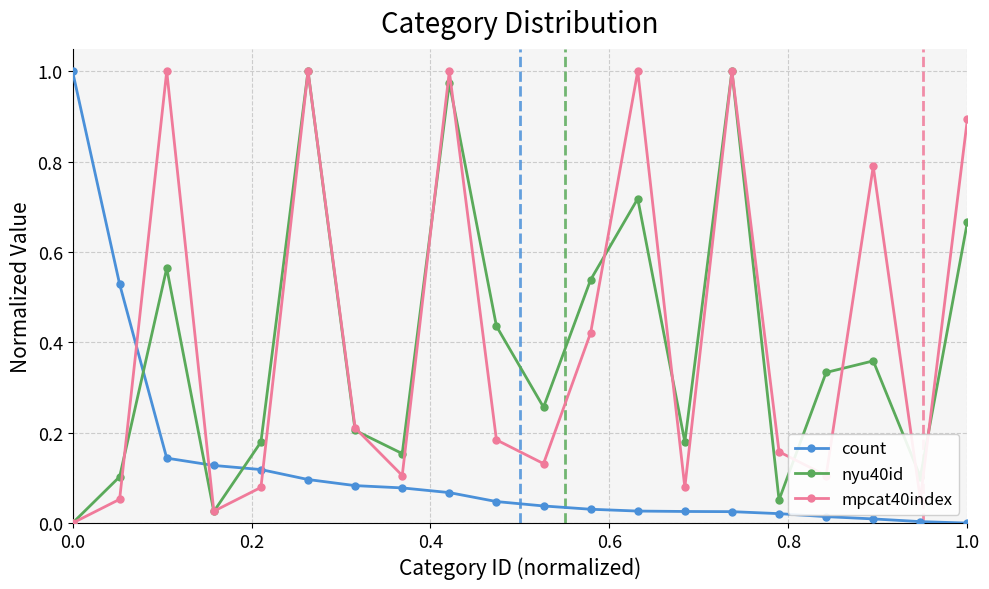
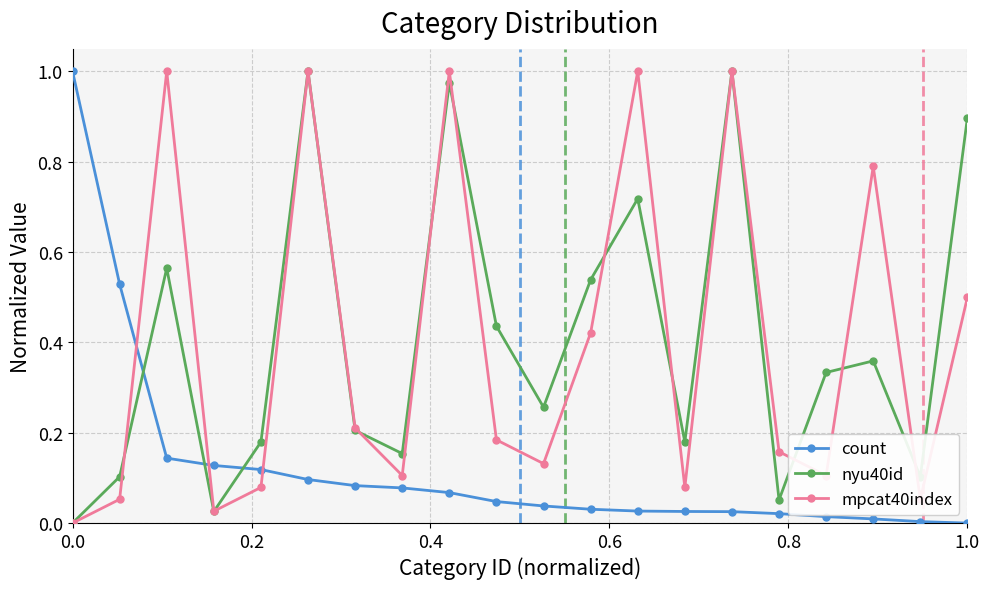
nyu40id, 1.0: 0.67 -> 0.90
mpcat40index, 1.0: 0.89 -> 0.50
